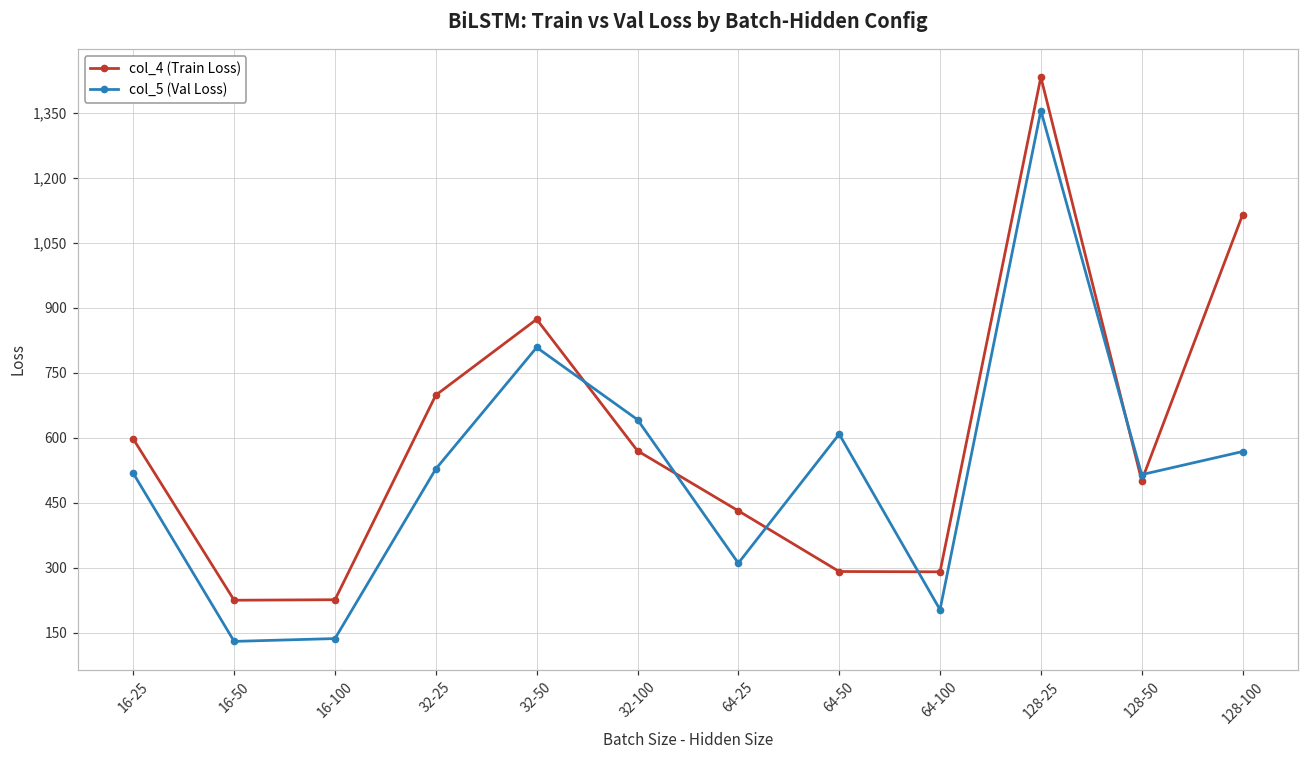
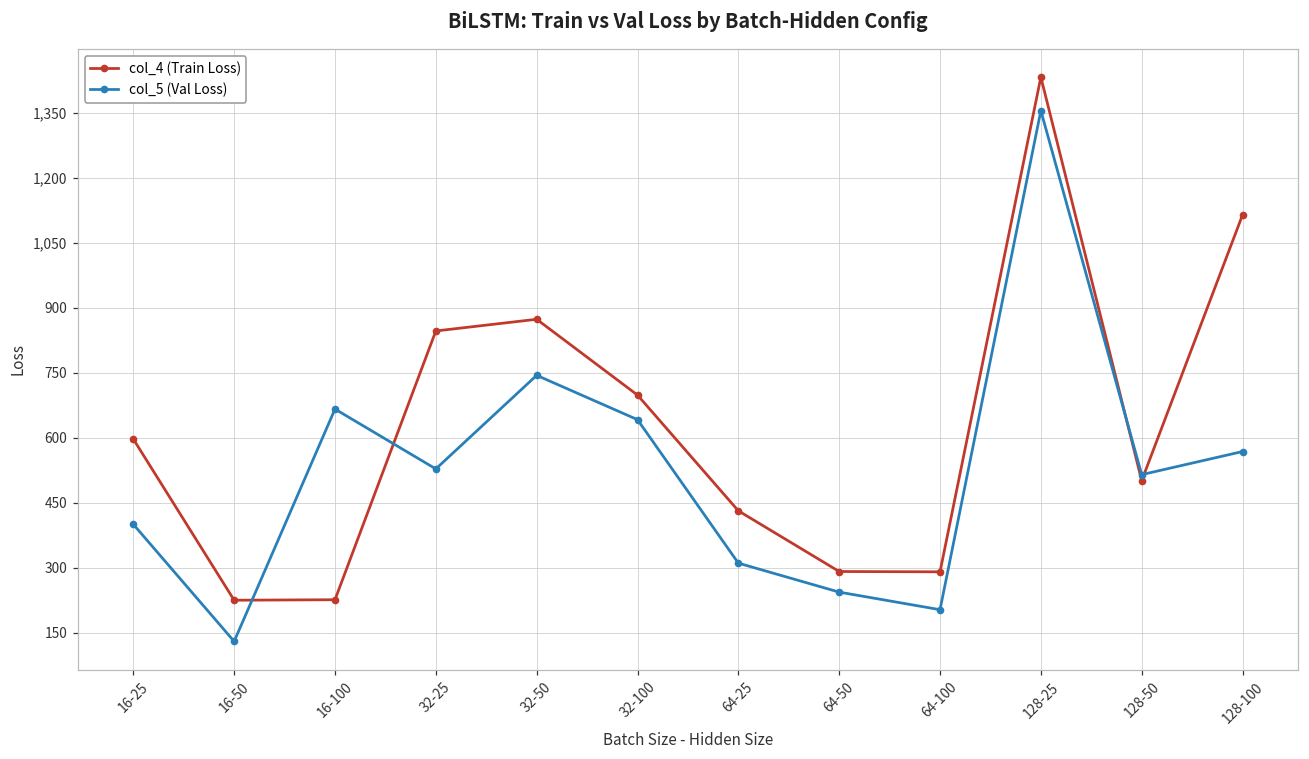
col_5 (Val Loss), 16-25: 520 -> 400
col_5 (Val Loss), 16-100: 140 -> 670
col_4 (Train Loss), 32-25: 700 -> 850
col_5 (Val Loss), 32-50: 810 -> 740
col_4 (Train Loss), 32-100: 570 -> 700
col_5 (Val Loss), 64-50: 610 -> 240
